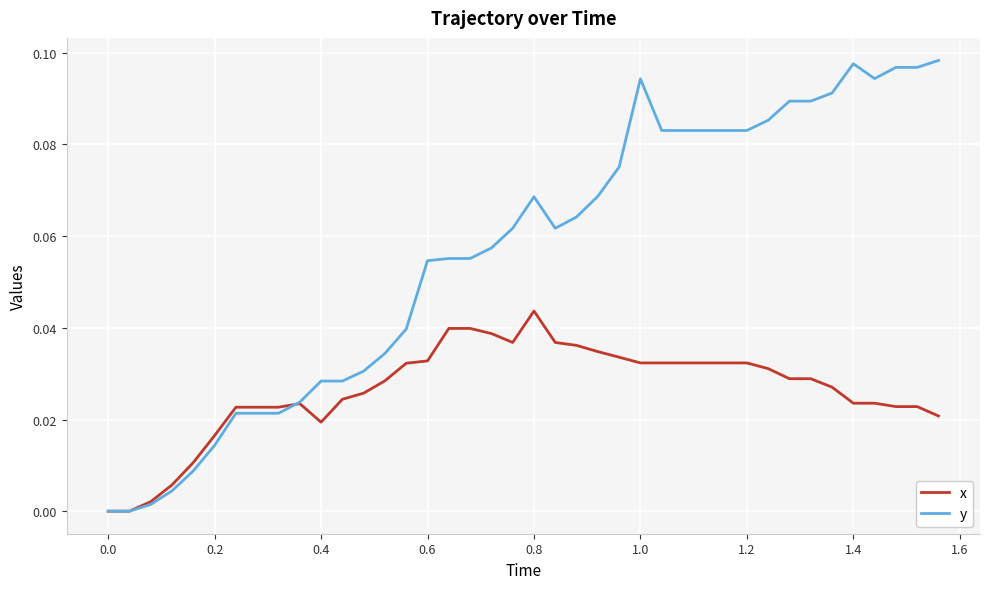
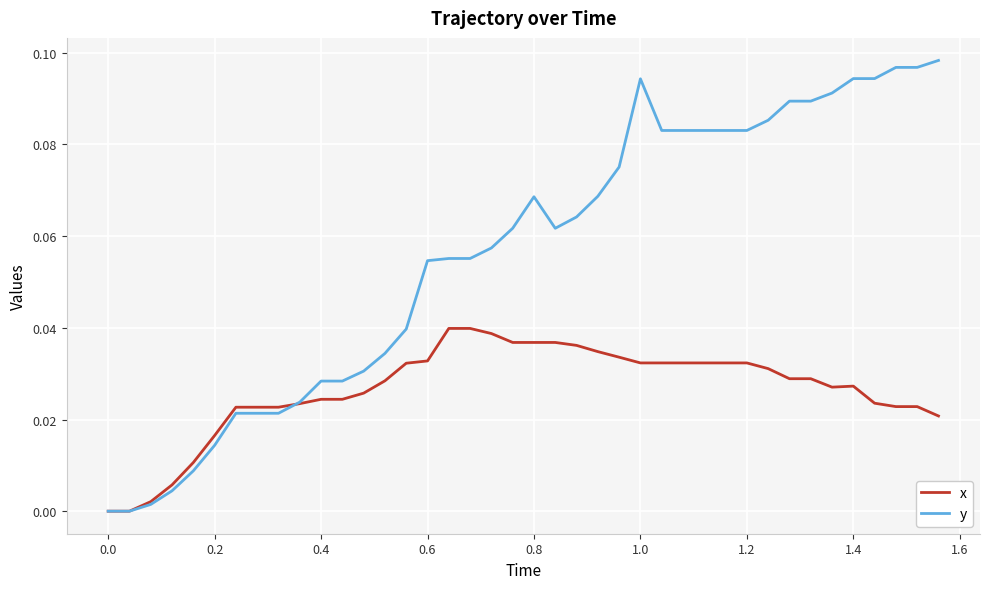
x, 0.4: 0.019 -> 0.024
x, 0.8: 0.044 -> 0.037
x, 1.4: 0.024 -> 0.027
y, 1.4: 0.098 -> 0.094
